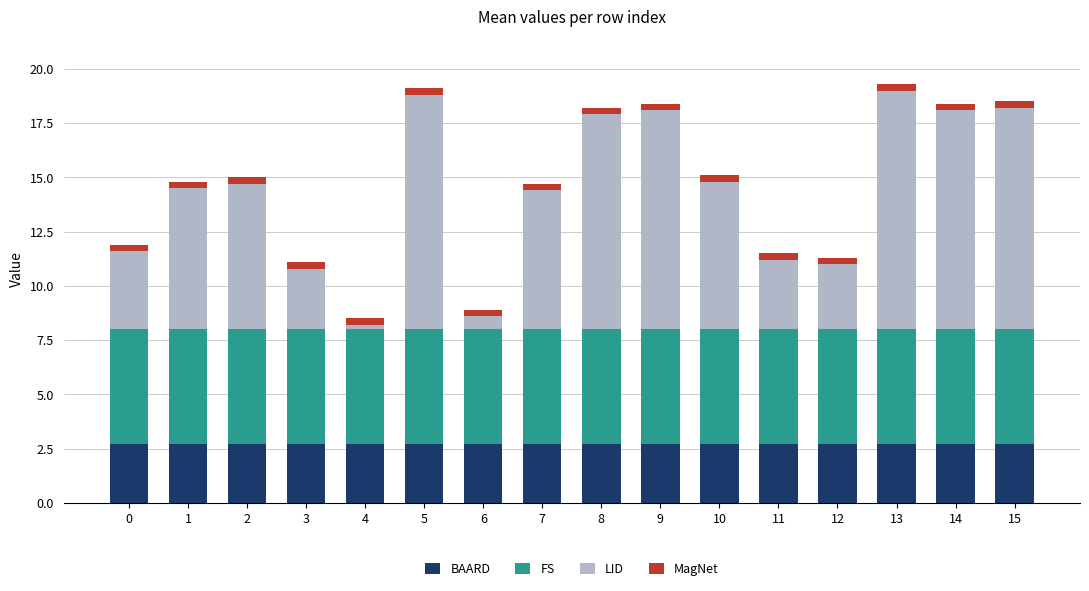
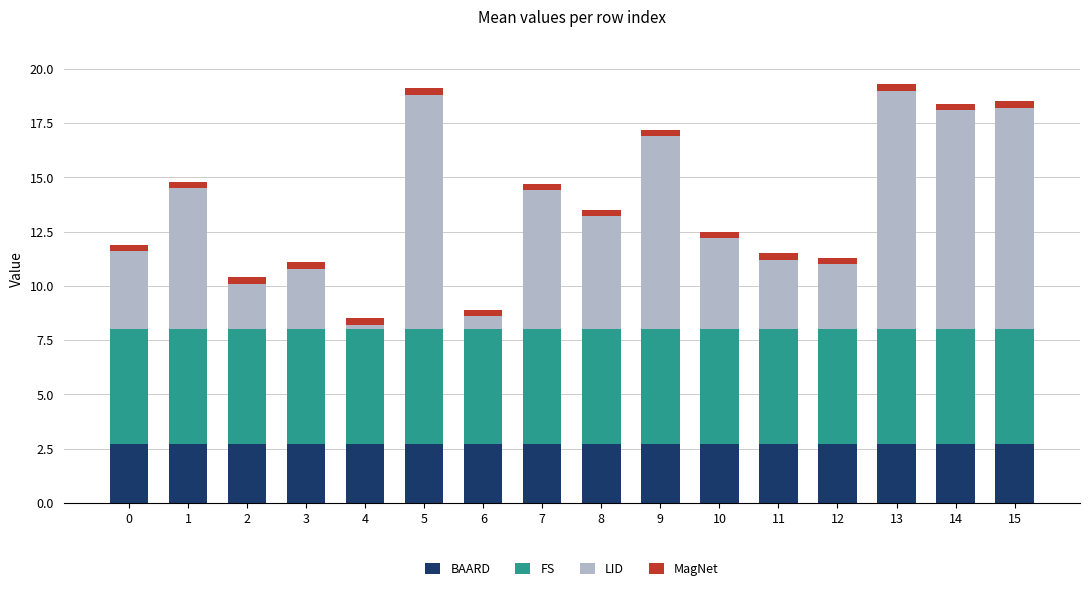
LID, 2: 6.7 -> 2.1
LID, 8: 9.9 -> 5.2
LID, 9: 10.1 -> 8.9
LID, 10: 6.8 -> 4.2
